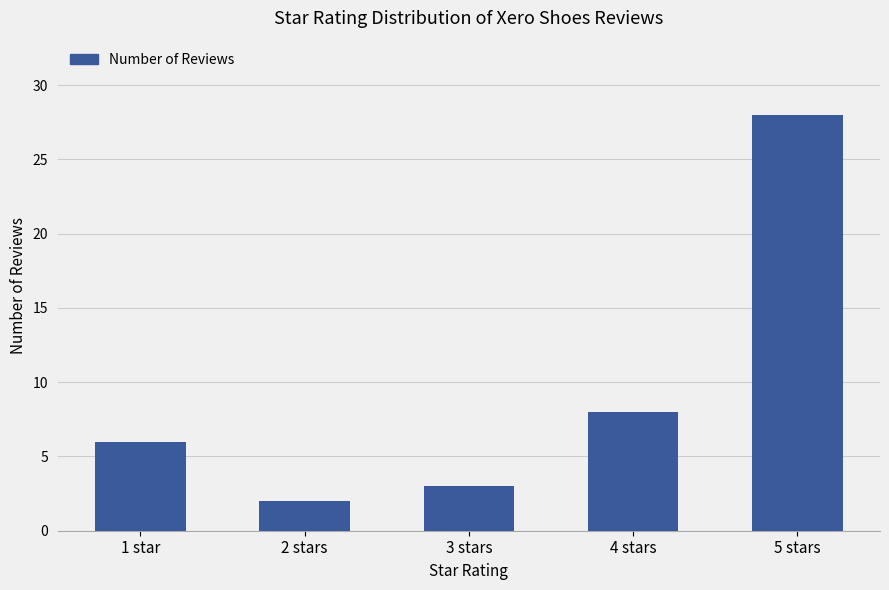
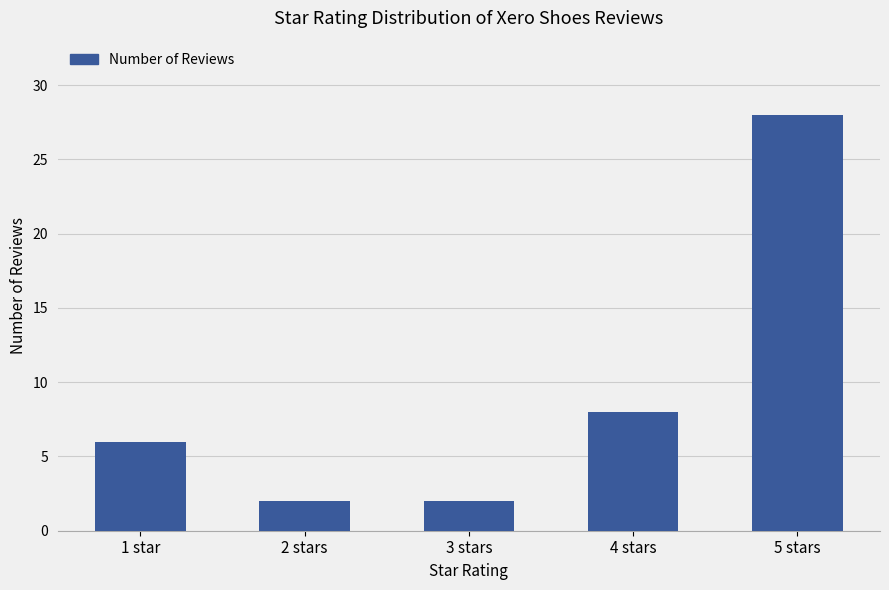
3 stars: 3 -> 2
